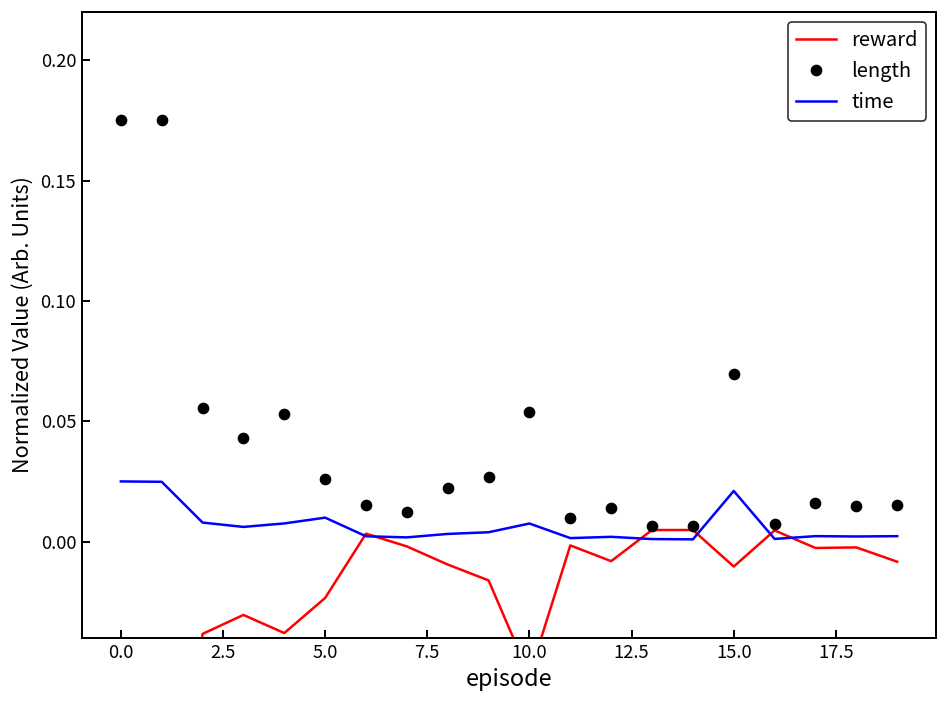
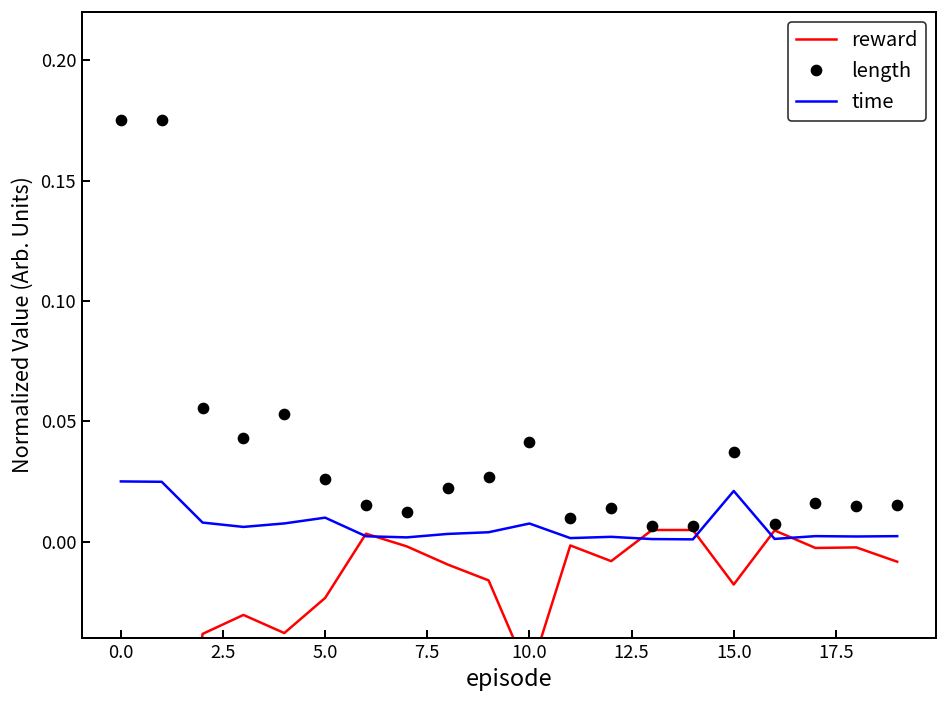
length, 10.0: 0.054 -> 0.042
reward, 15.0: -0.010 -> -0.018
length, 15.0: 0.070 -> 0.037
